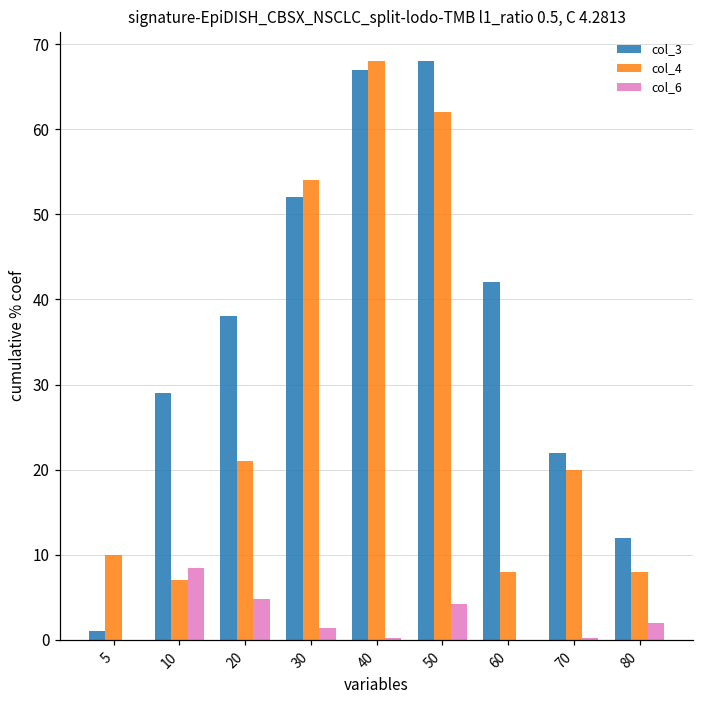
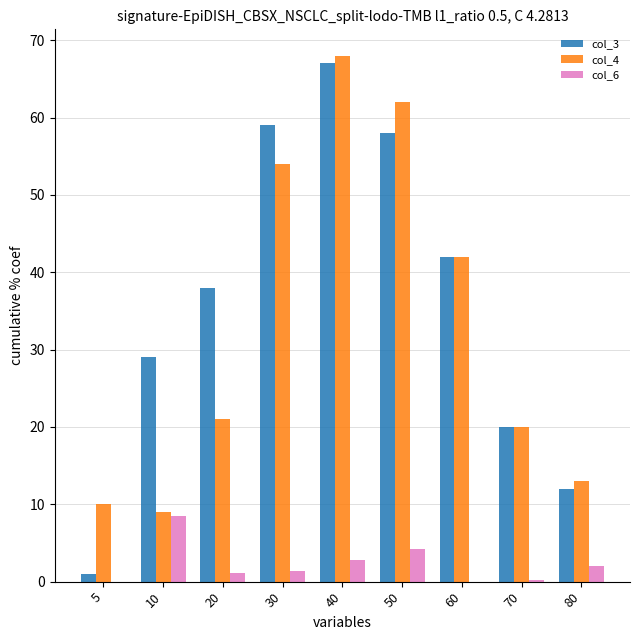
col_4, 10: 7 -> 9
col_6, 20: 5 -> 1
col_3, 30: 52 -> 59
col_6, 40: 0 -> 3
col_3, 50: 68 -> 58
col_4, 60: 8 -> 42
col_3, 70: 22 -> 20
col_4, 80: 8 -> 13
